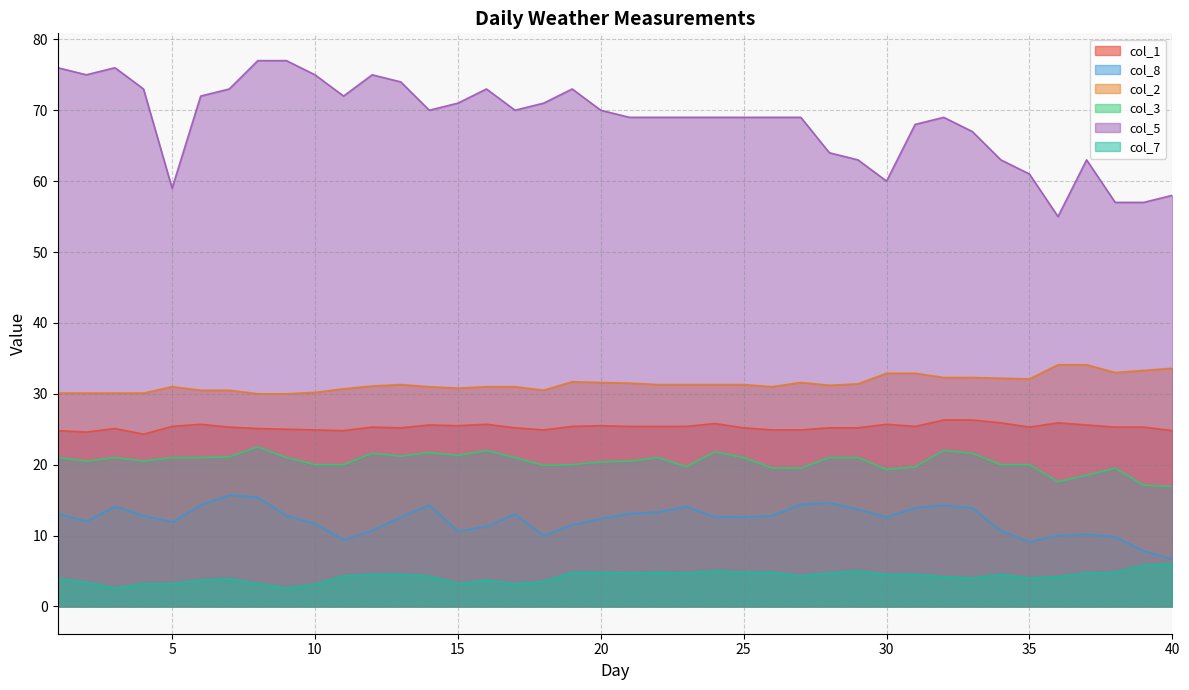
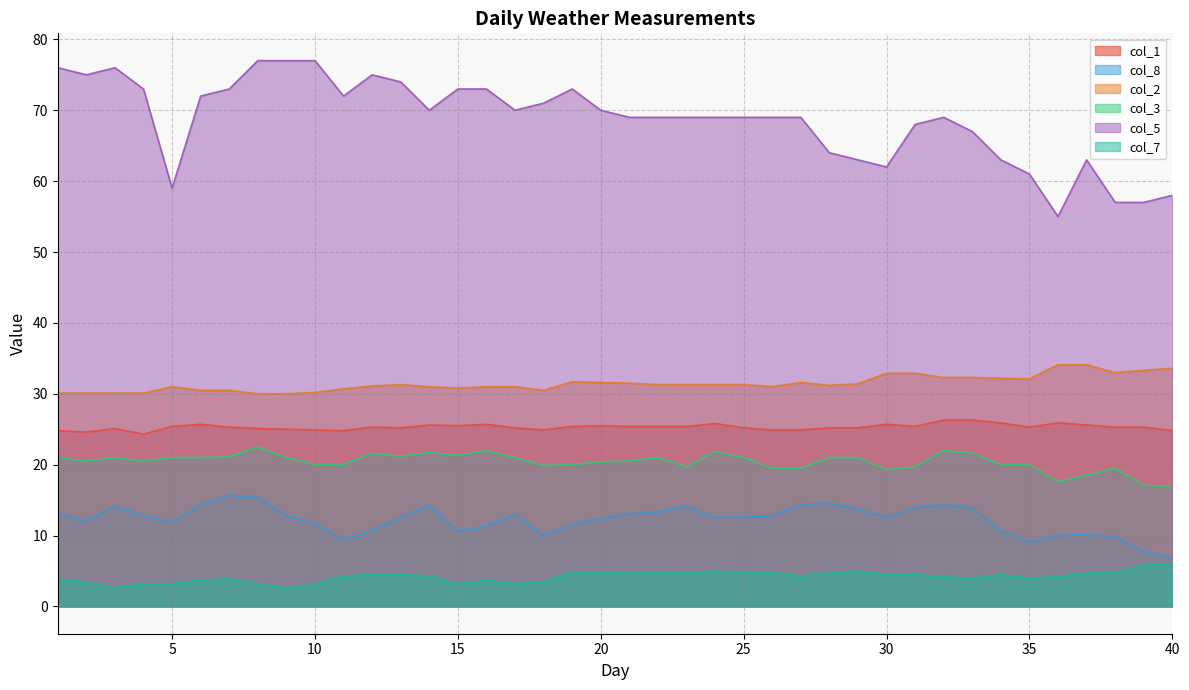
col_5, 10: 75 -> 77
col_5, 15: 71 -> 73
col_5, 30: 60 -> 62
